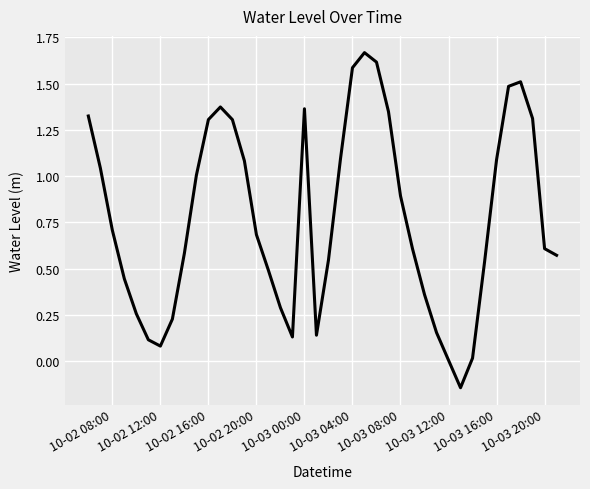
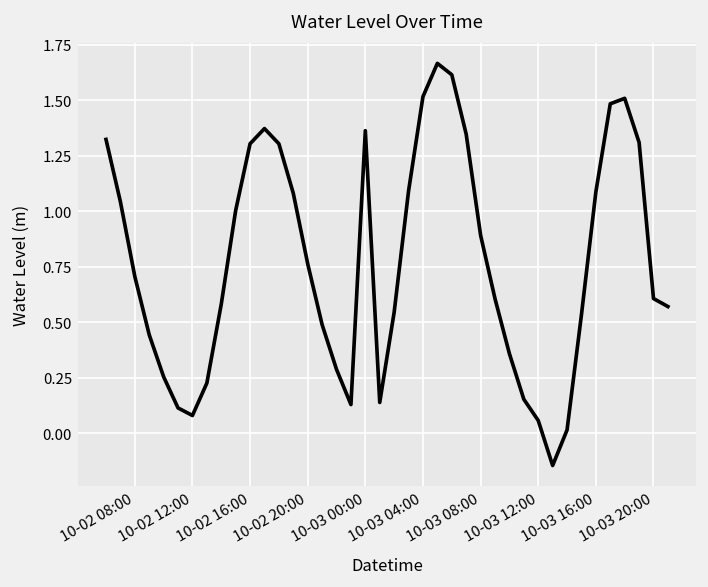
10-02 20:00: 0.68 -> 0.76
10-03 04:00: 1.59 -> 1.52
10-03 12:00: 0.00 -> 0.06
